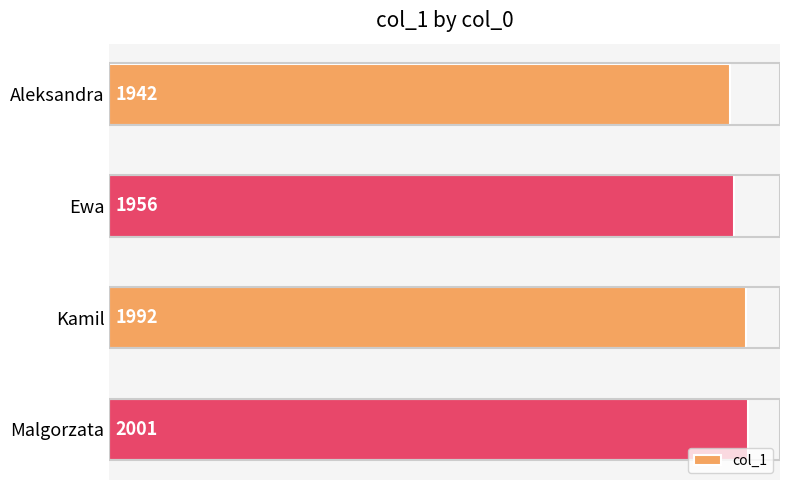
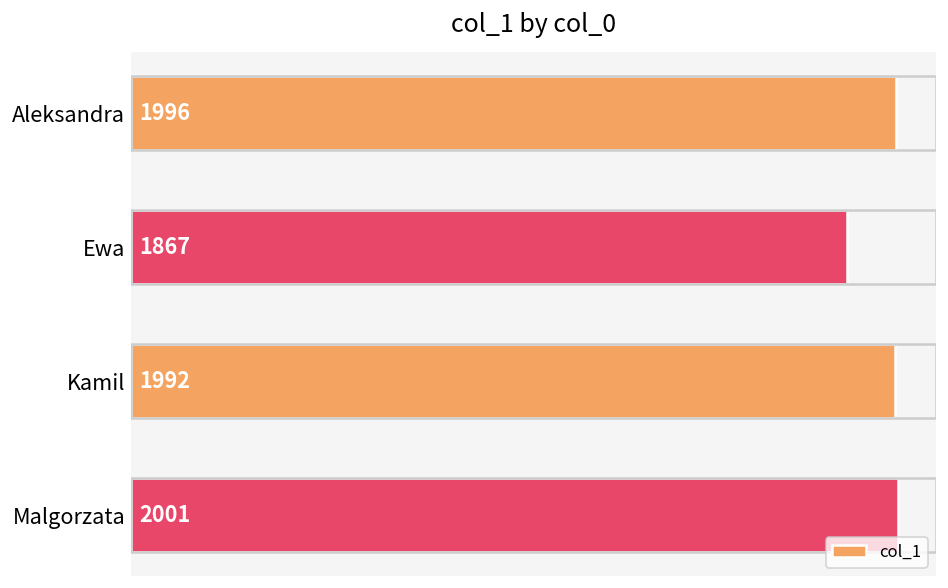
Aleksandra: 1942 -> 1996
Ewa: 1956 -> 1867
